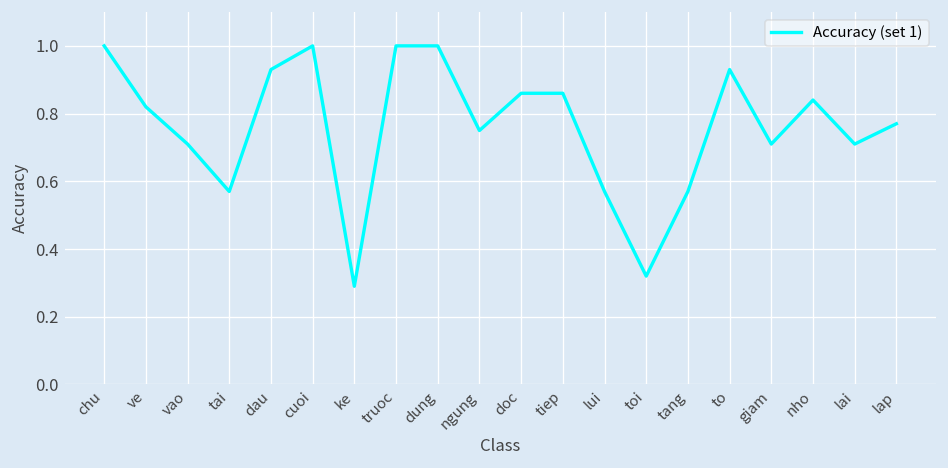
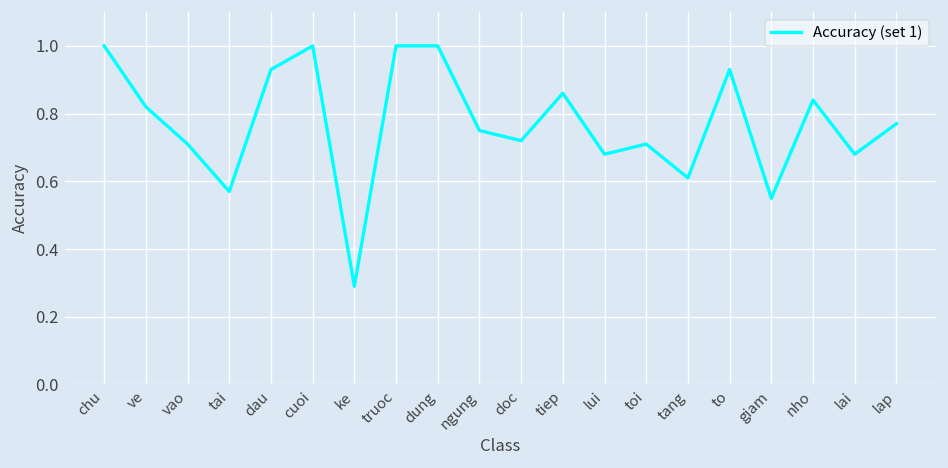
doc: 0.86 -> 0.72
lui: 0.57 -> 0.68
toi: 0.32 -> 0.71
tang: 0.57 -> 0.61
giam: 0.71 -> 0.55
lai: 0.71 -> 0.68
